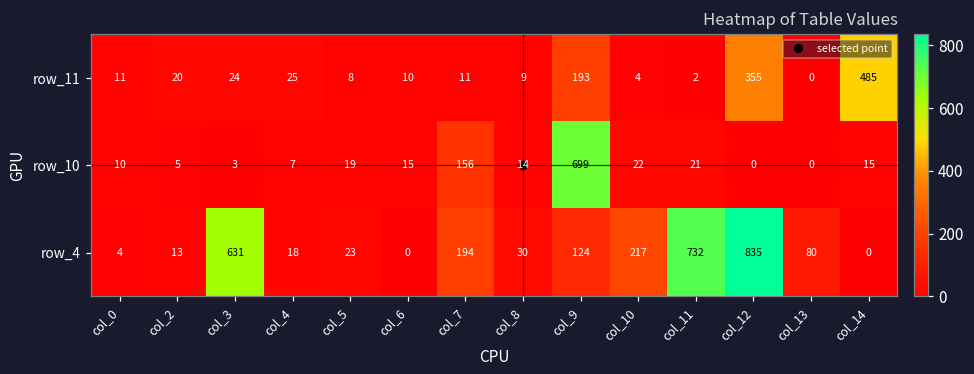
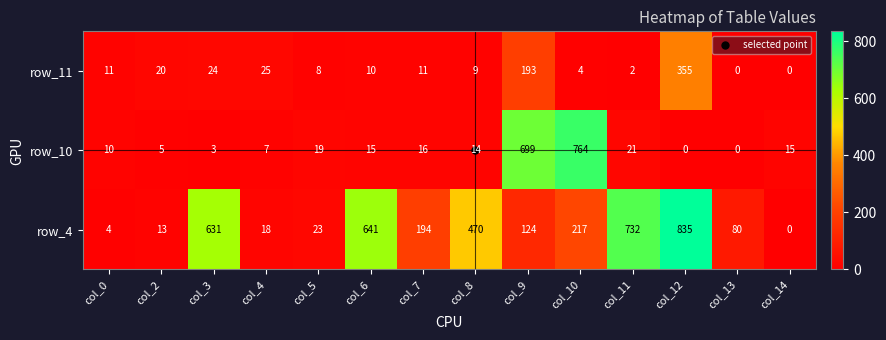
row_11, col_14: 485 -> 0
row_10, col_7: 156 -> 16
row_10, col_10: 22 -> 764
row_4, col_6: 0 -> 641
row_4, col_8: 30 -> 470
